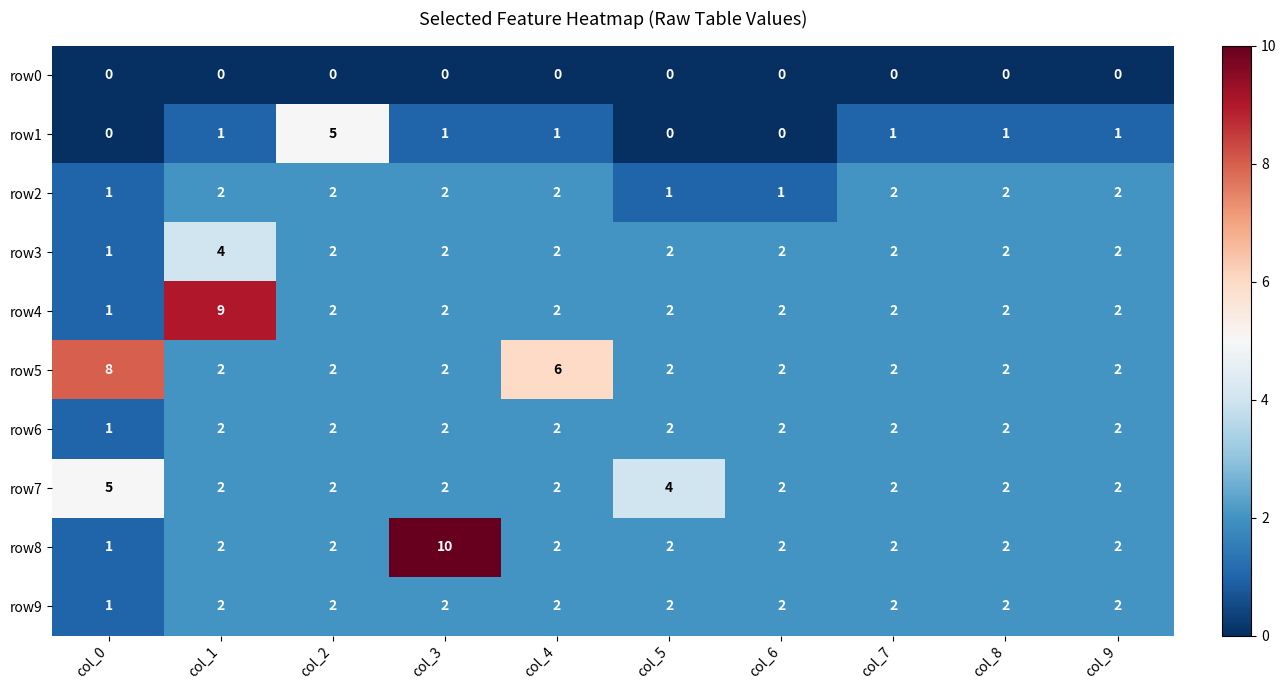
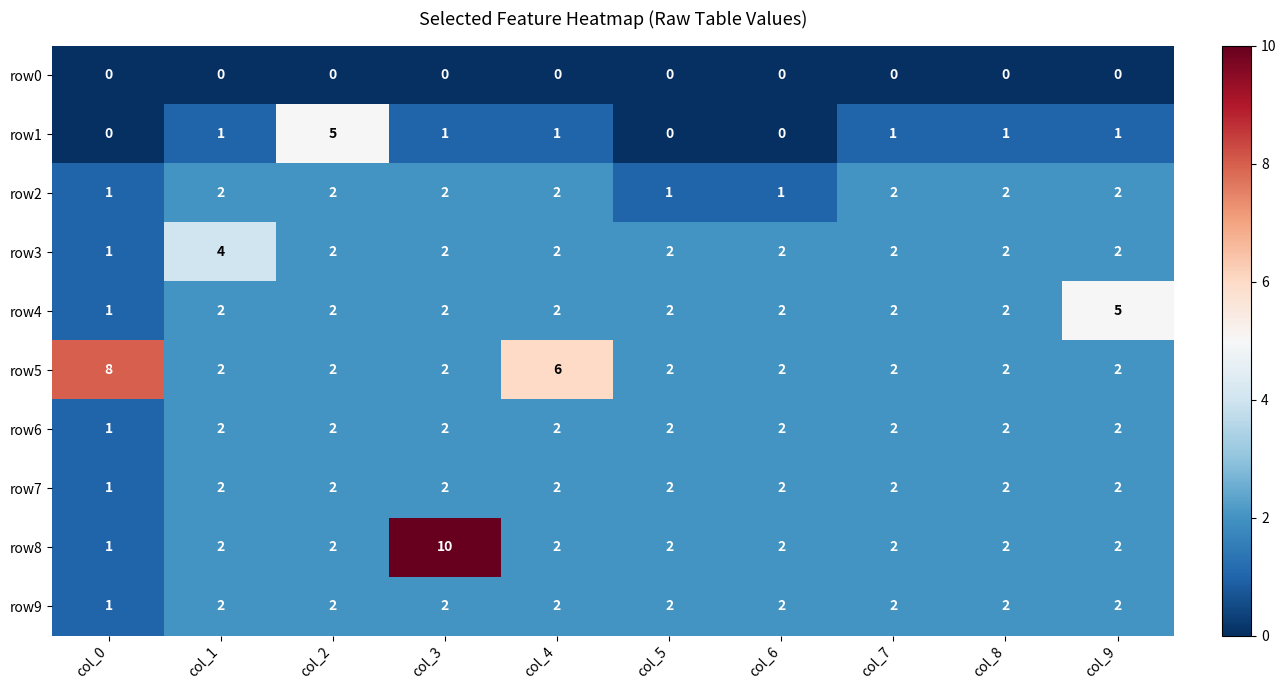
row4, col_1: 9 -> 2
row4, col_9: 2 -> 5
row7, col_0: 5 -> 1
row7, col_5: 4 -> 2
